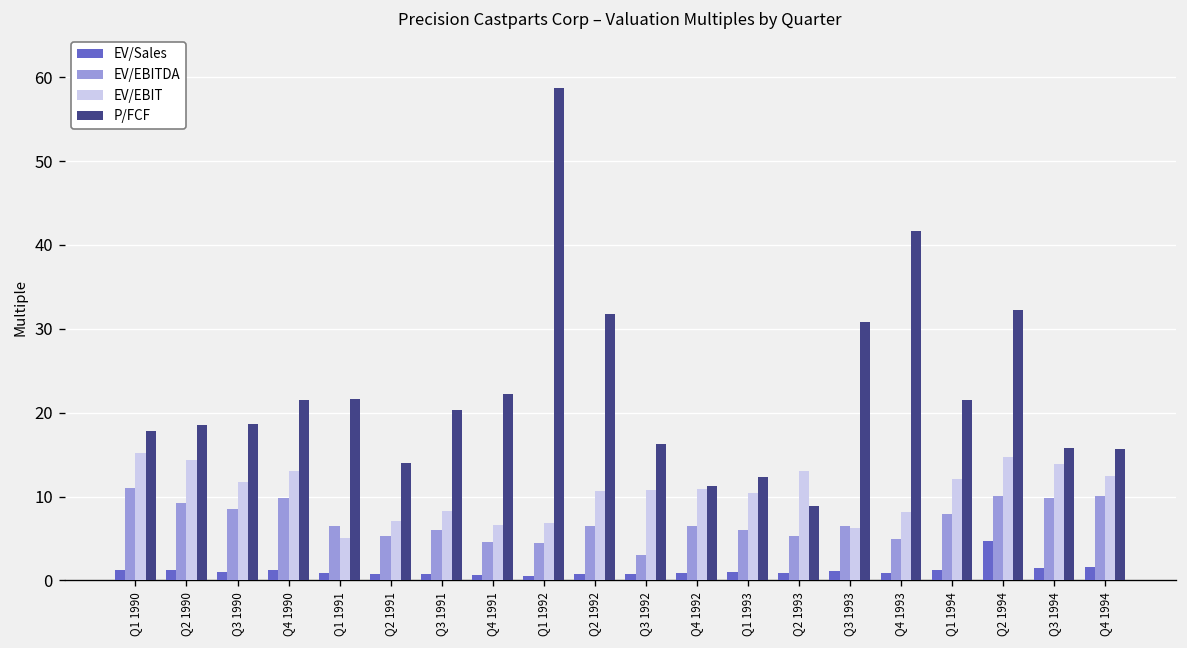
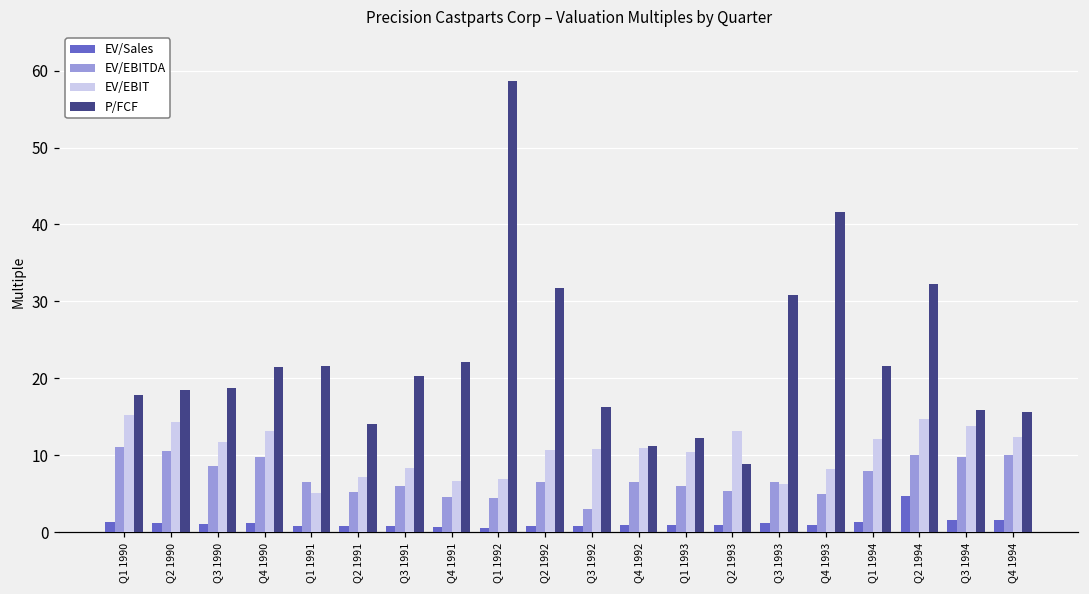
EV/EBITDA, Q2 1990: 9 -> 10
